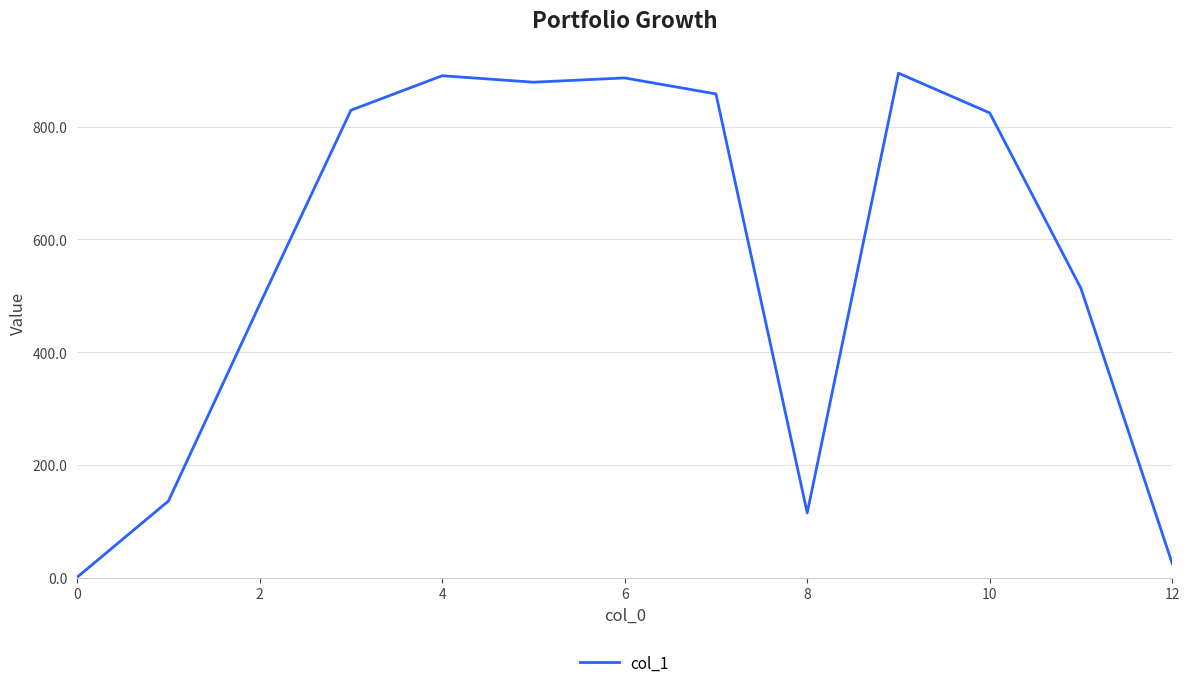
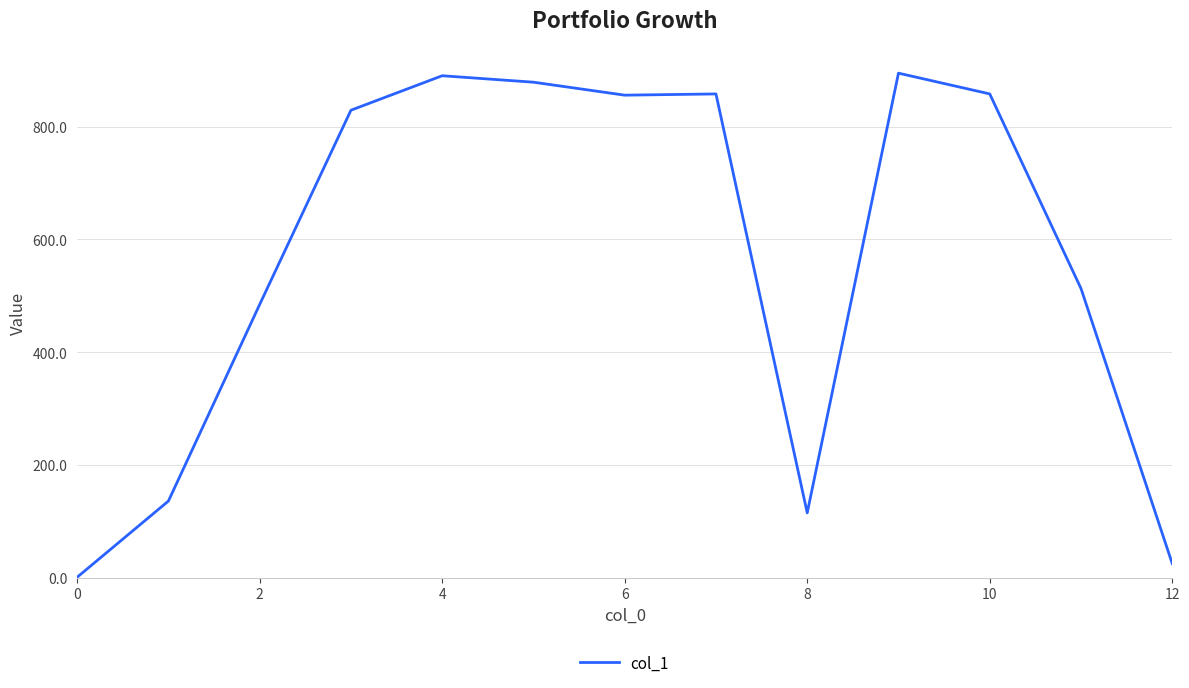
6: 890 -> 860
10: 820 -> 860
